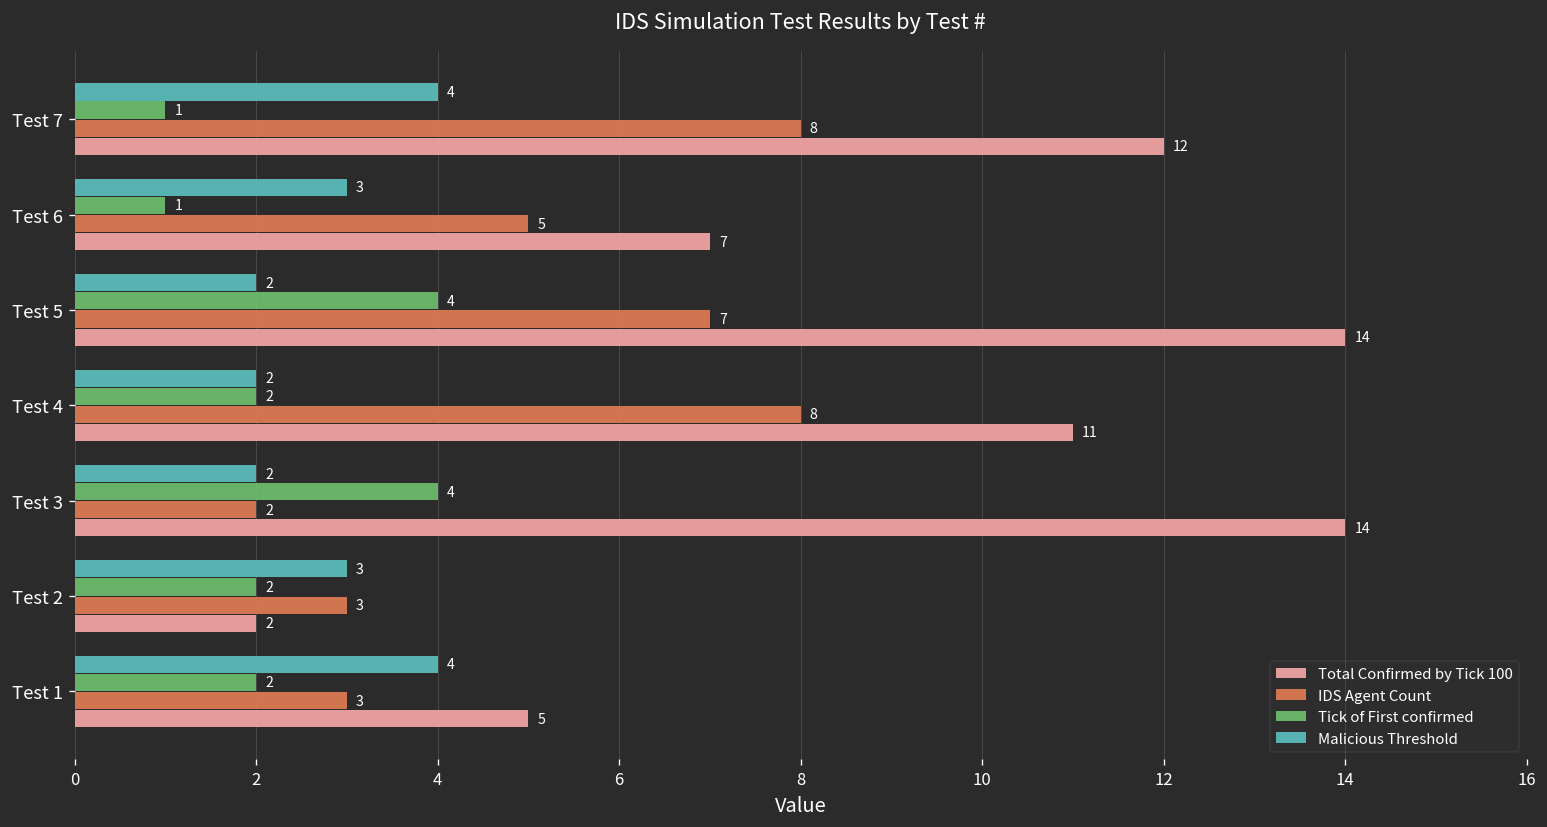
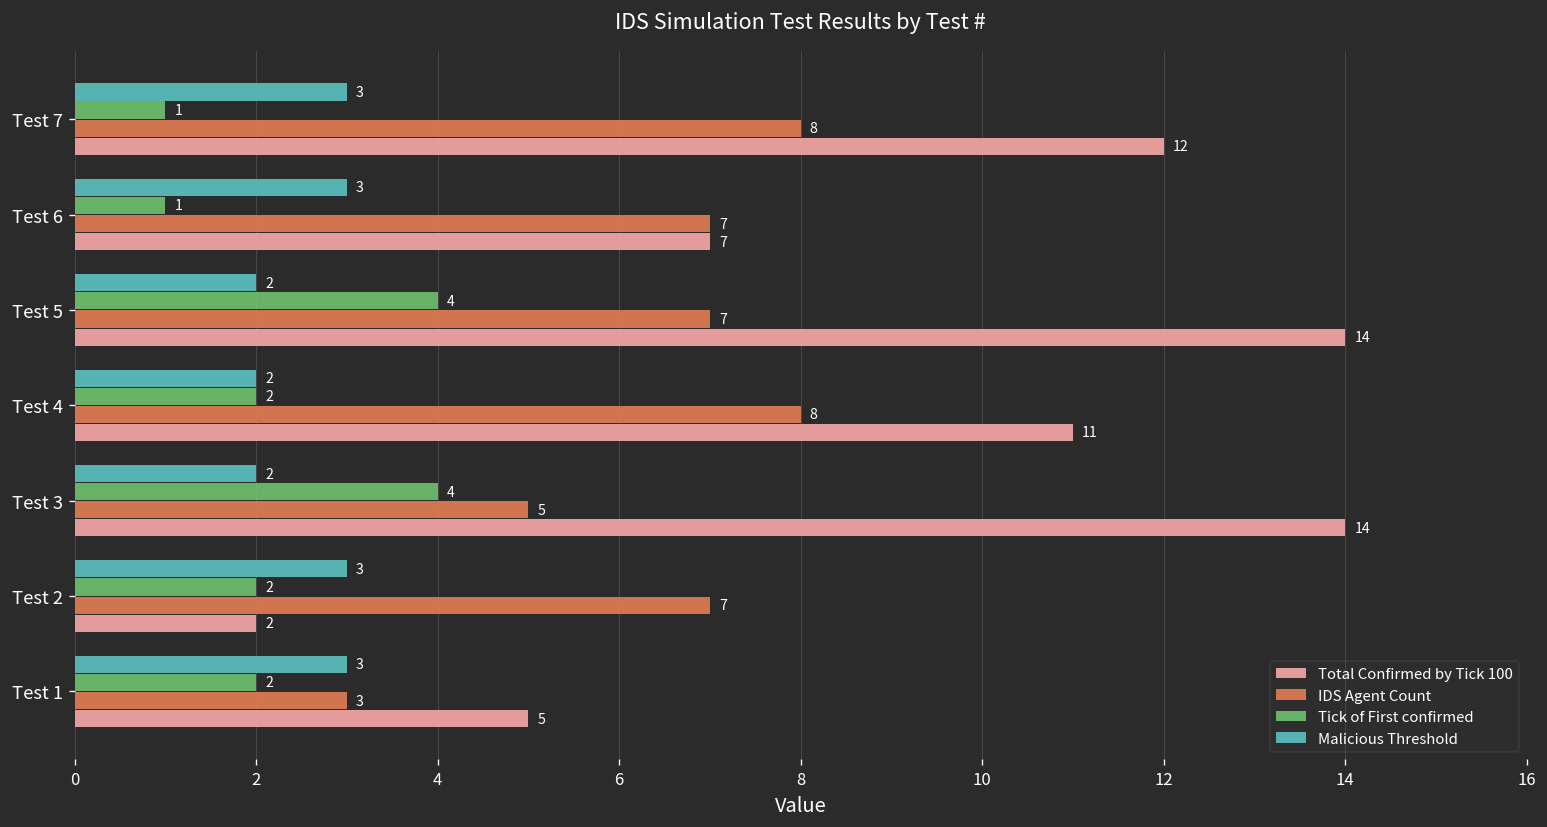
Malicious Threshold, Test 7: 4 -> 3
IDS Agent Count, Test 6: 5 -> 7
IDS Agent Count, Test 3: 2 -> 5
IDS Agent Count, Test 2: 3 -> 7
Malicious Threshold, Test 1: 4 -> 3
